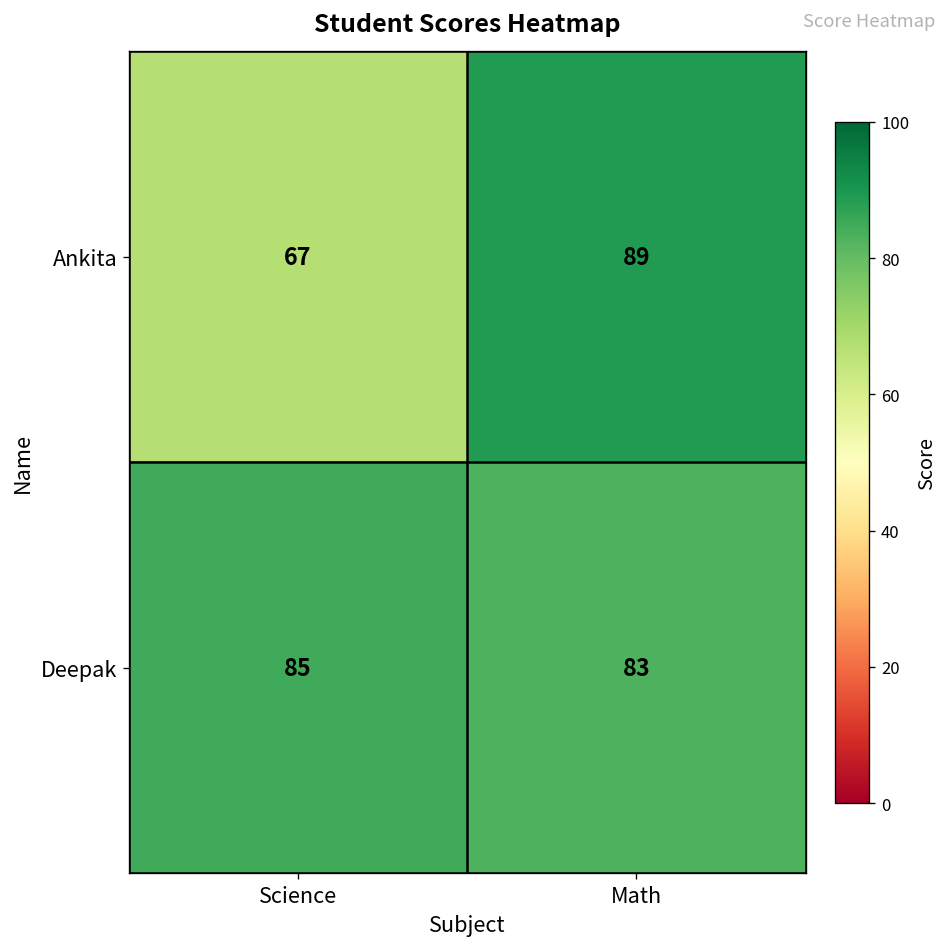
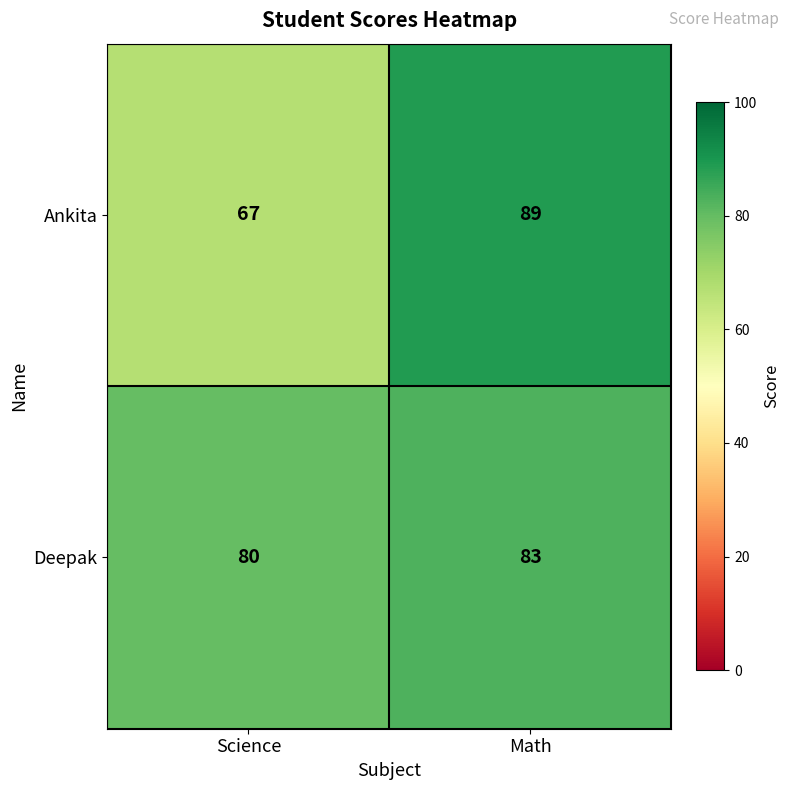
Deepak, Science: 85 -> 80
